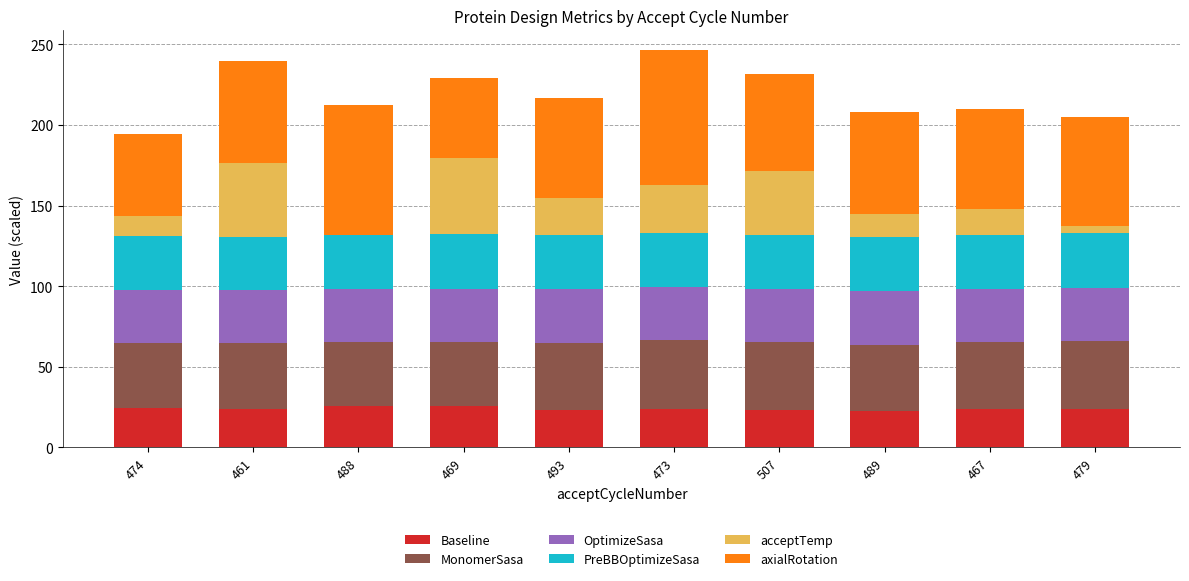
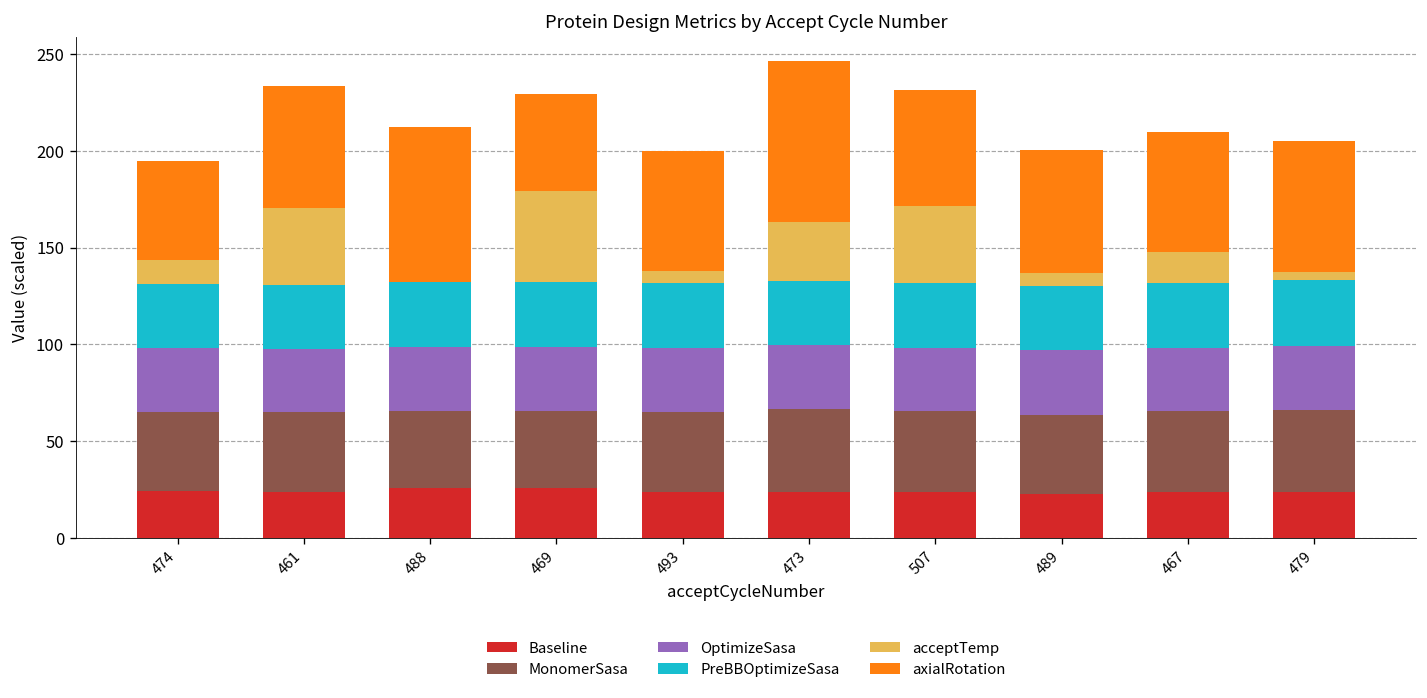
acceptTemp, 461: 46 -> 39
acceptTemp, 493: 23 -> 6
acceptTemp, 489: 15 -> 7
